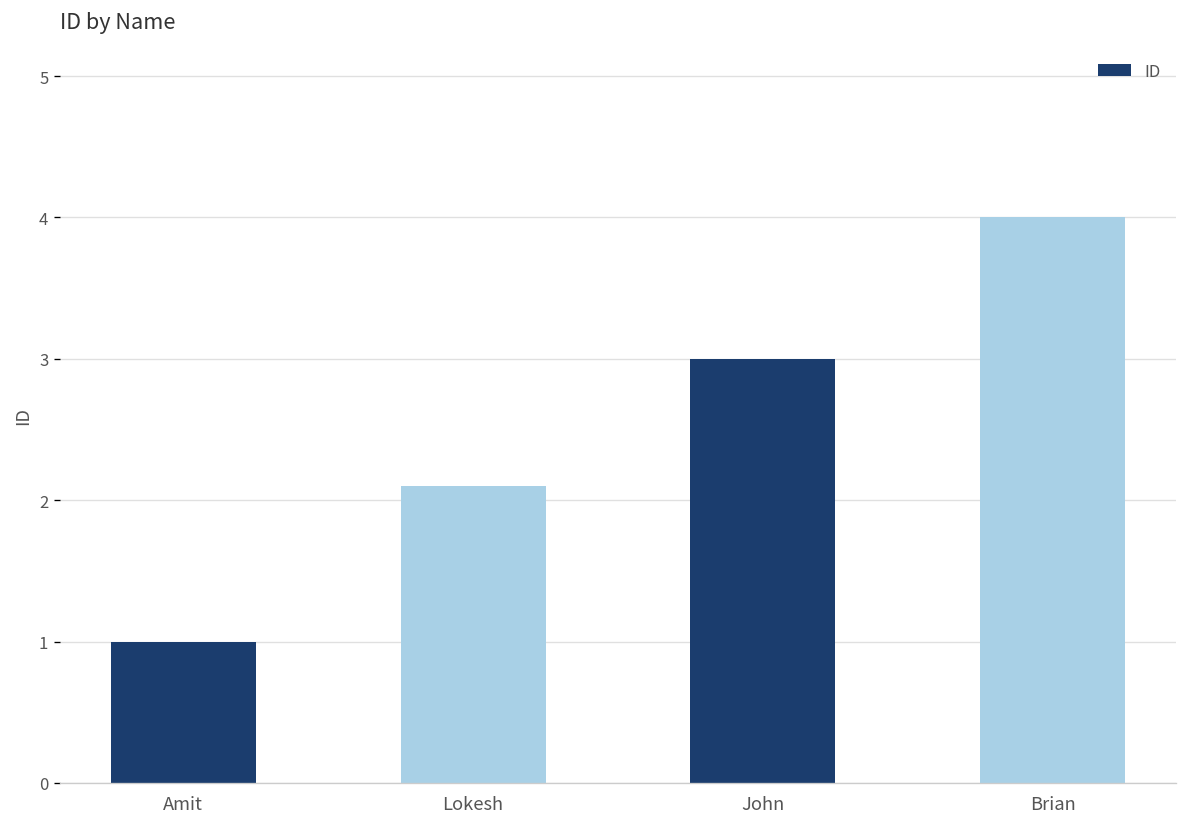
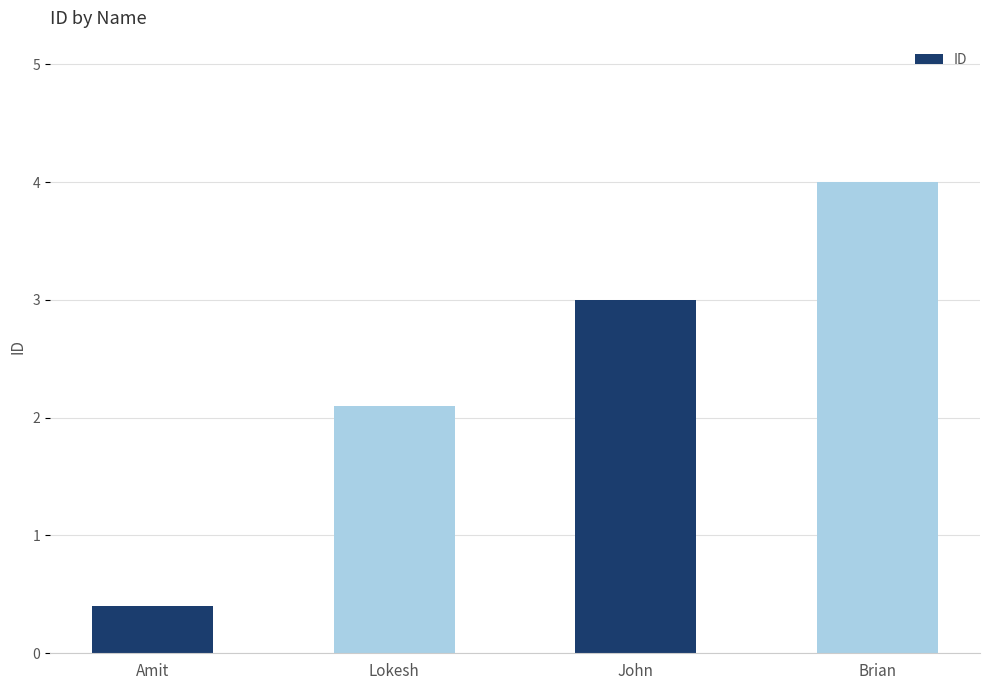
Amit: 1.0 -> 0.4
